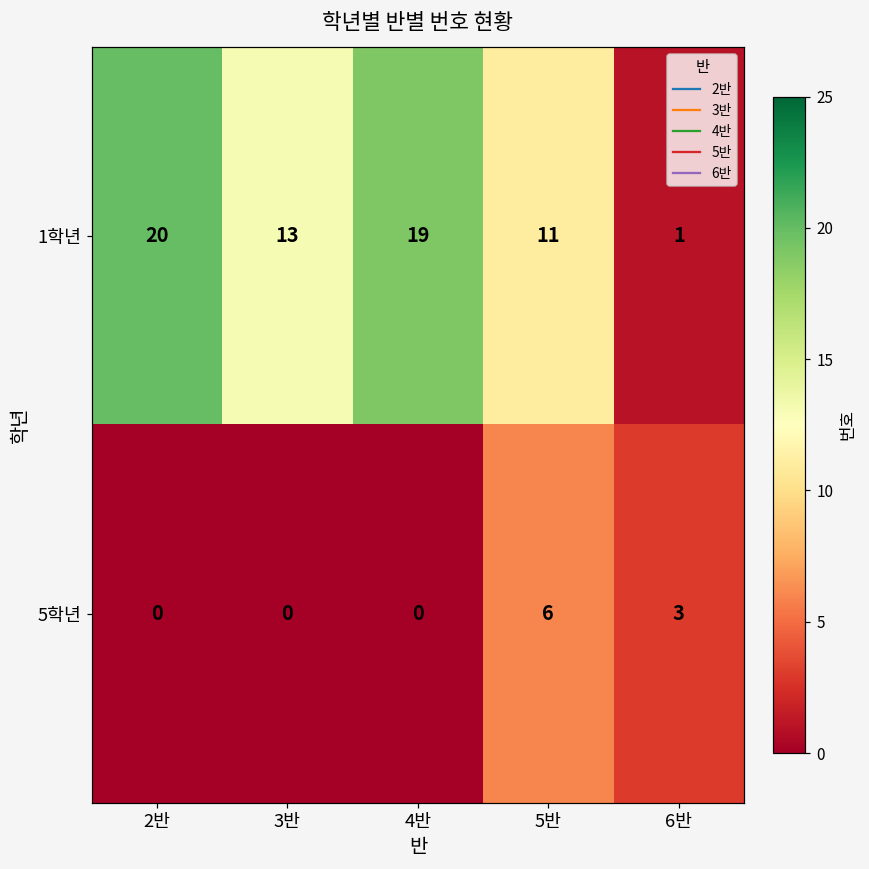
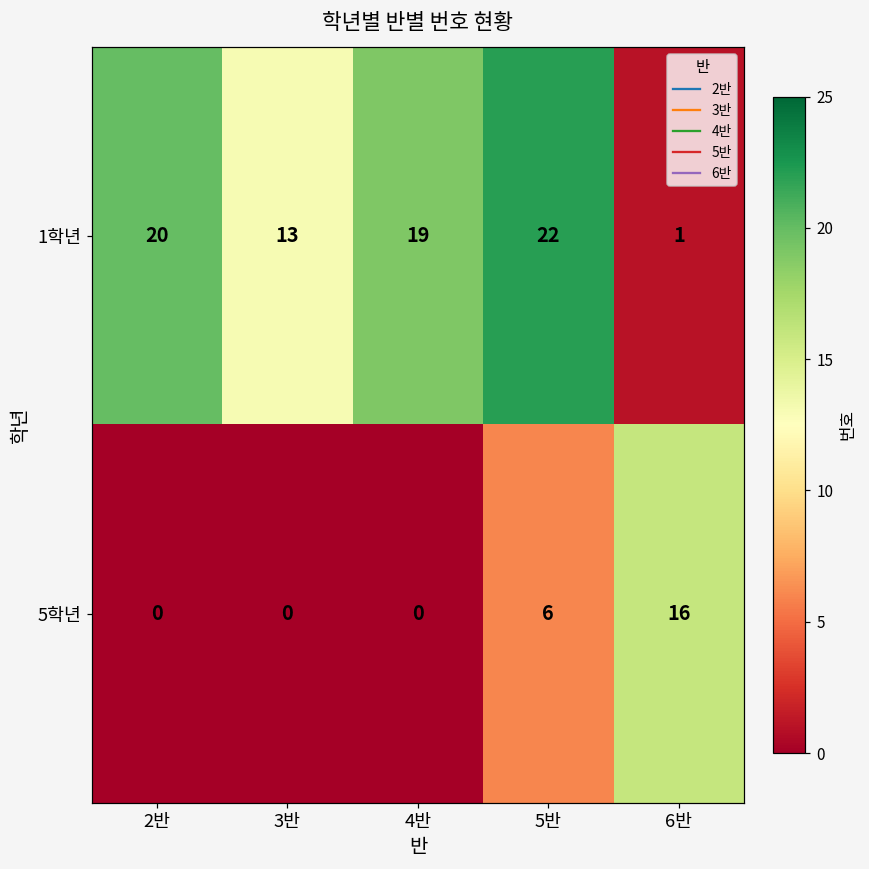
1학년, 5반: 11 -> 22
5학년, 6반: 3 -> 16
